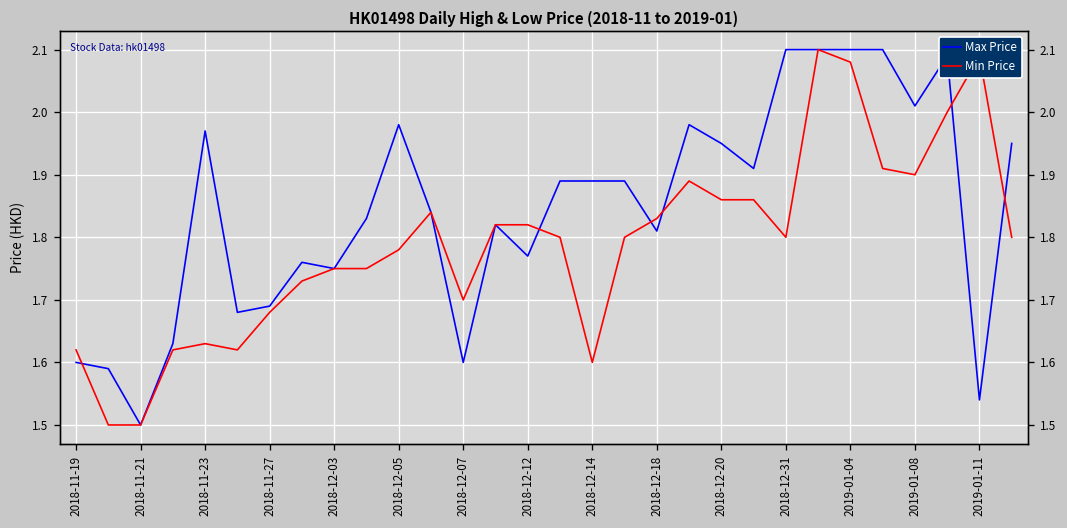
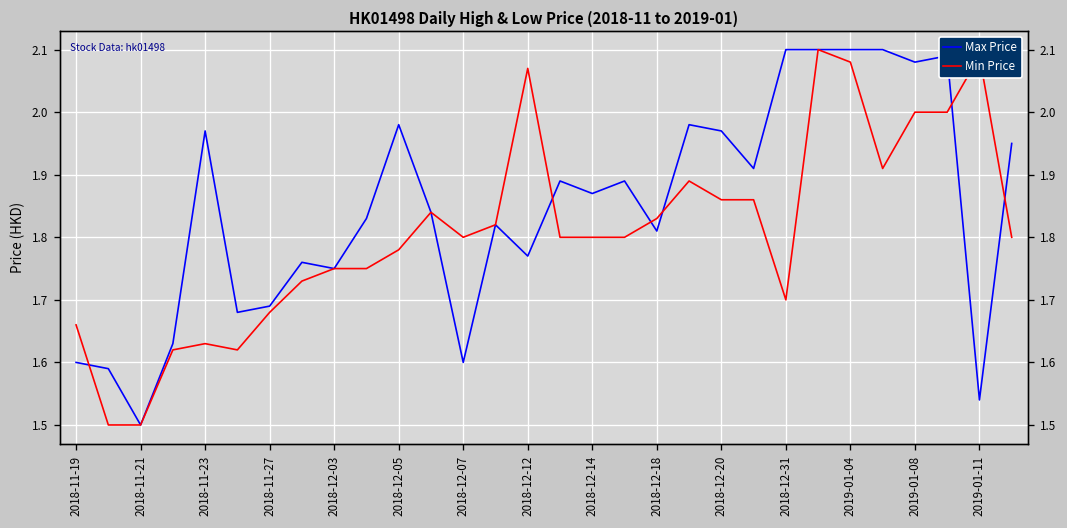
Min Price, 2018-11-19: 1.62 -> 1.66
Min Price, 2018-12-07: 1.7 -> 1.8
Min Price, 2018-12-12: 1.82 -> 2.07
Max Price, 2018-12-14: 1.89 -> 1.87
Min Price, 2018-12-14: 1.6 -> 1.8
Max Price, 2018-12-20: 1.95 -> 1.97
Min Price, 2018-12-31: 1.8 -> 1.7
Max Price, 2019-01-08: 2.01 -> 2.08
Min Price, 2019-01-08: 1.9 -> 2.0
